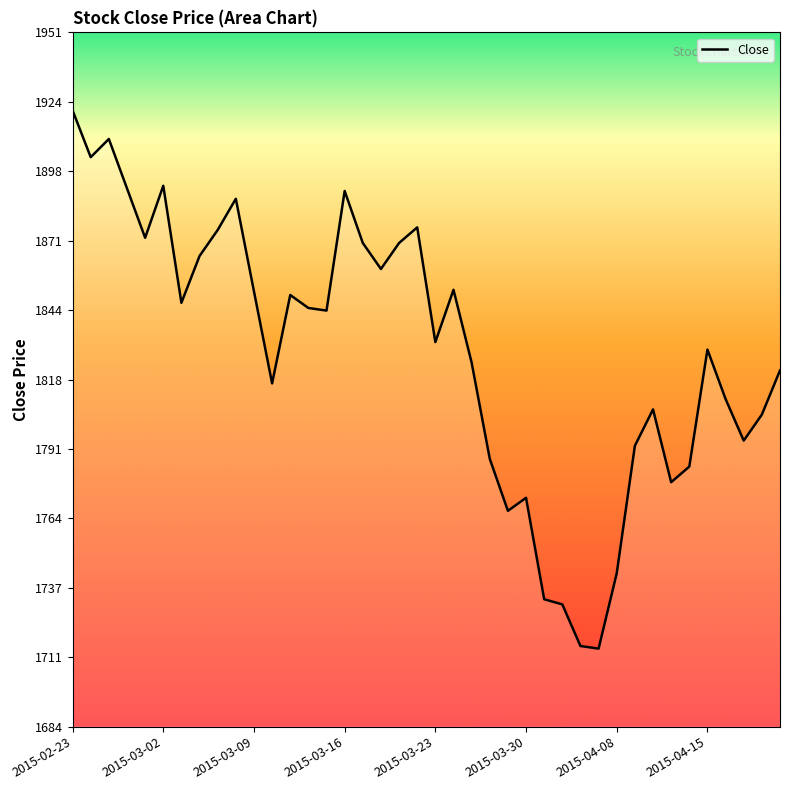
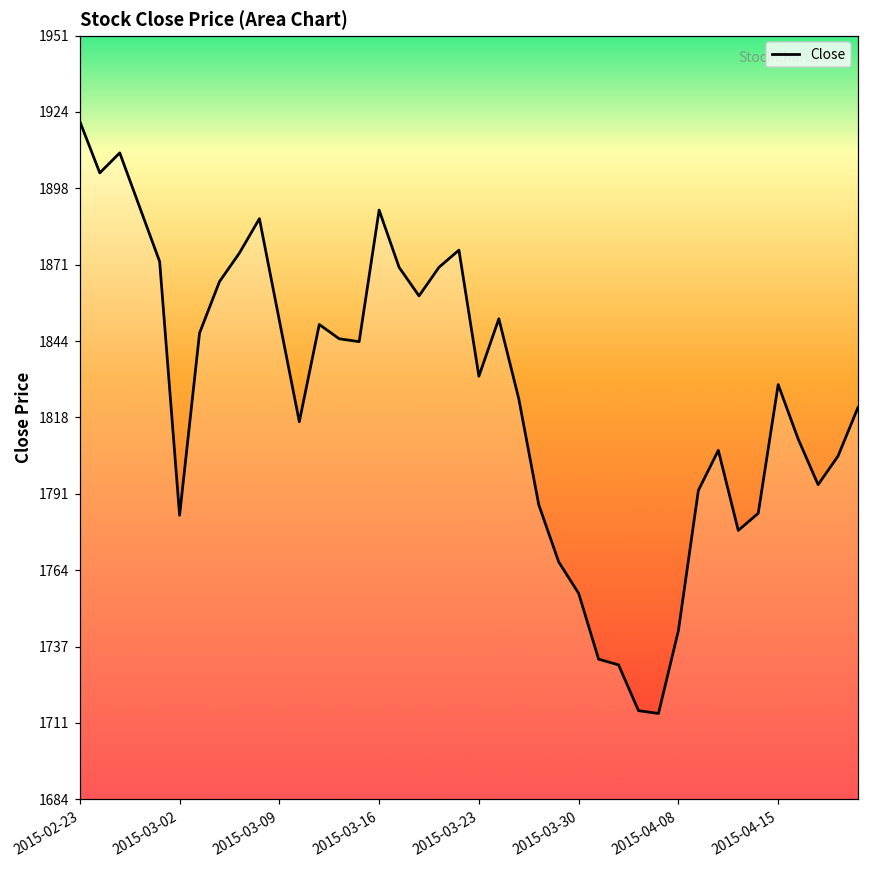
2015-03-02: 1892 -> 1783
2015-03-30: 1772 -> 1756
